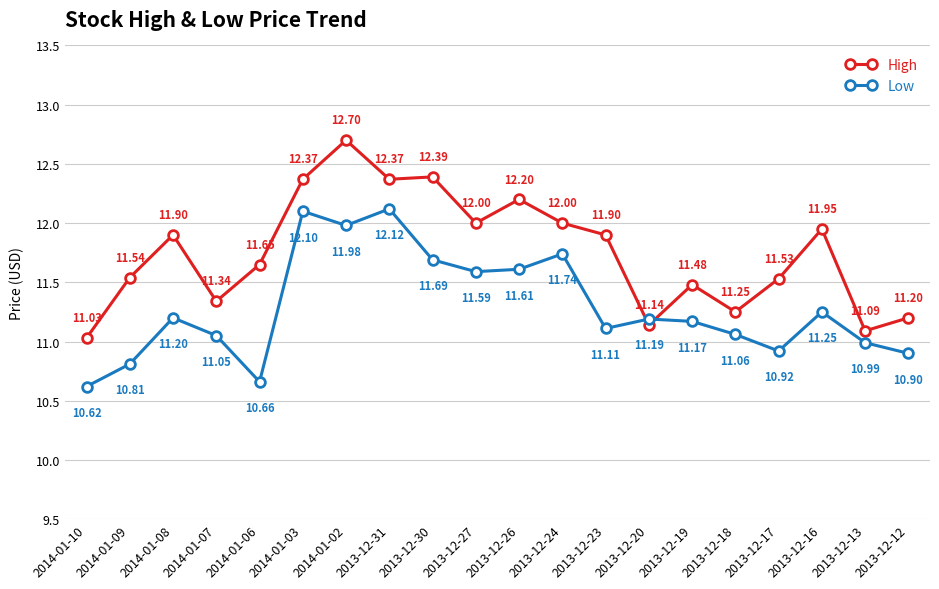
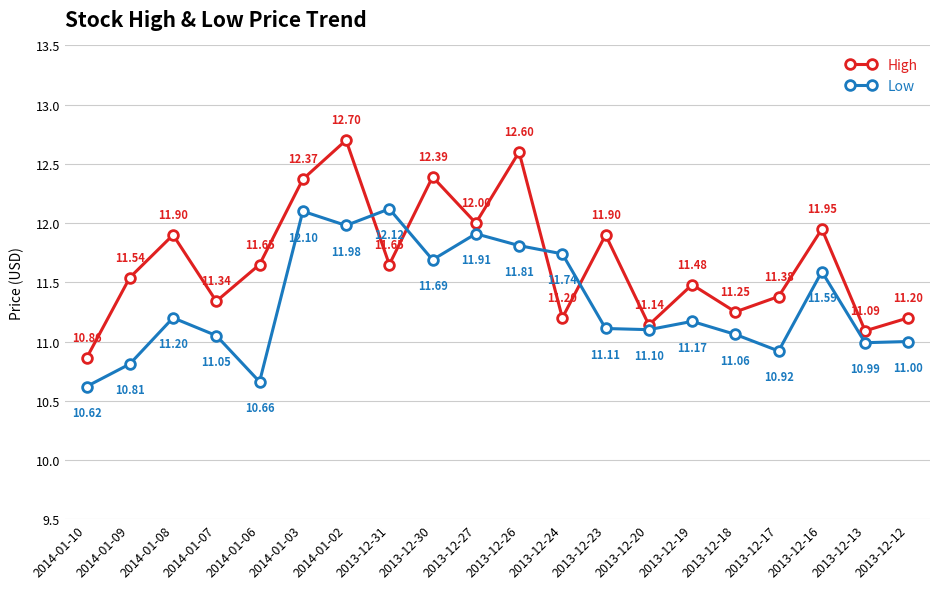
High, 2014-01-10: 11.03 -> 10.86
High, 2013-12-31: 12.37 -> 11.65
Low, 2013-12-27: 11.59 -> 11.91
High, 2013-12-26: 12.20 -> 12.60
Low, 2013-12-26: 11.61 -> 11.81
High, 2013-12-24: 12.00 -> 11.20
Low, 2013-12-20: 11.19 -> 11.10
High, 2013-12-17: 11.53 -> 11.38
Low, 2013-12-16: 11.25 -> 11.59
Low, 2013-12-12: 10.90 -> 11.00
